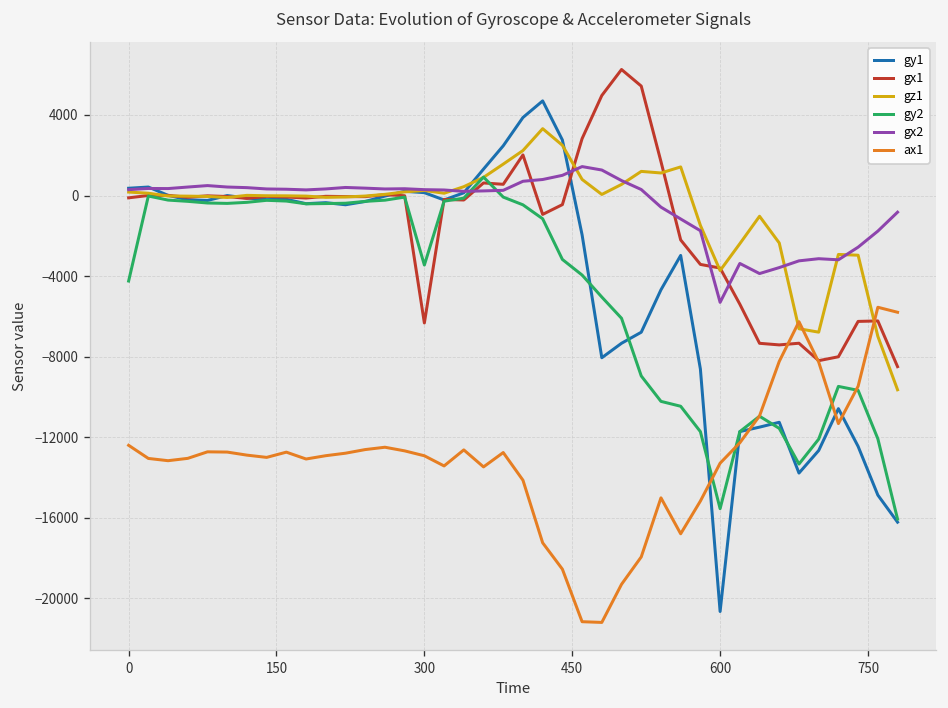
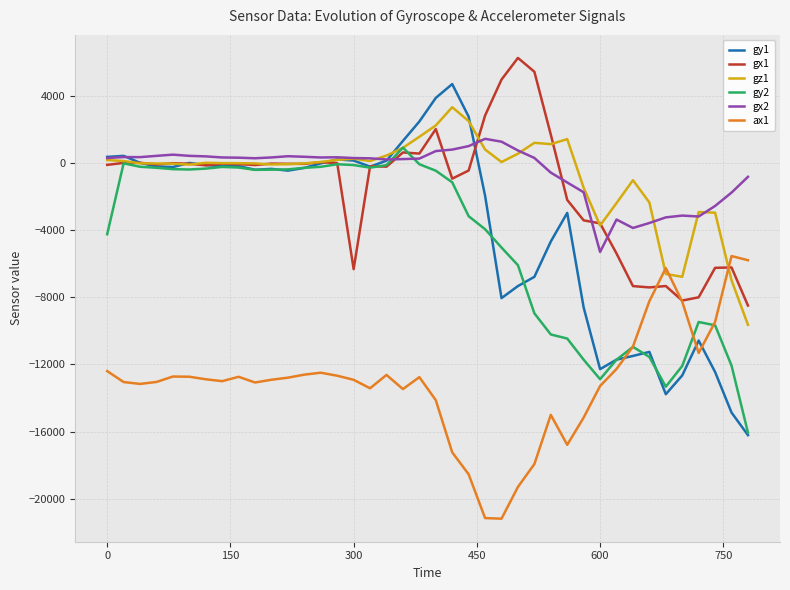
gy2, 300: -3500 -> -100
gy1, 600: -20700 -> -12300
gy2, 600: -15500 -> -12900
